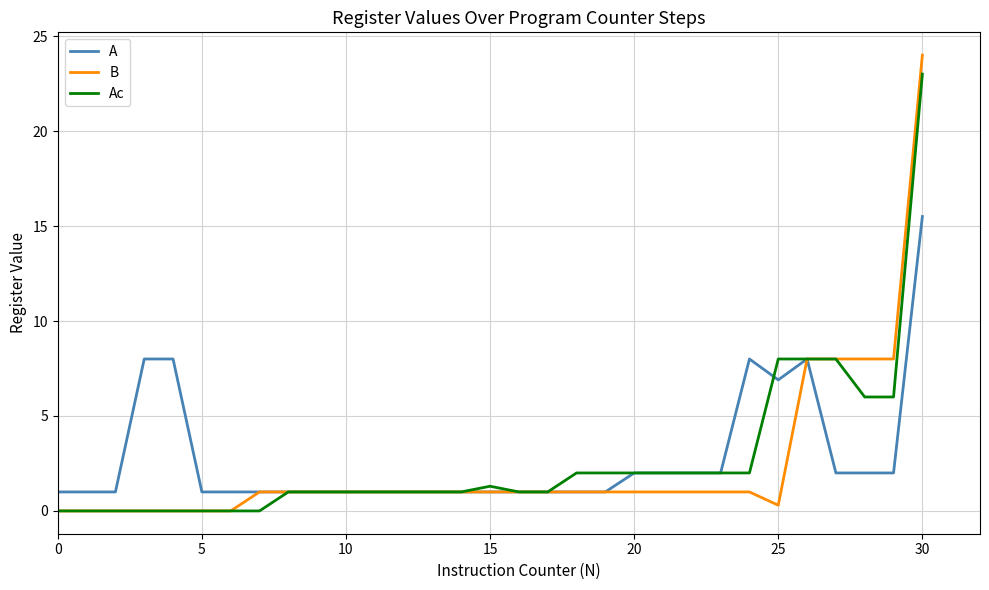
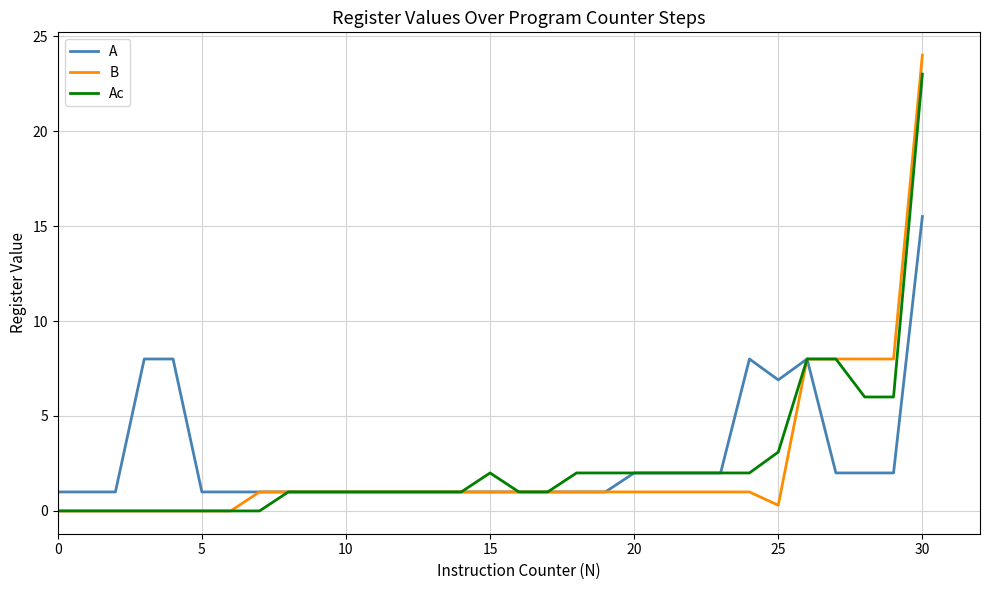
Ac, 15: 1.3 -> 2.0
Ac, 25: 8.0 -> 3.1
